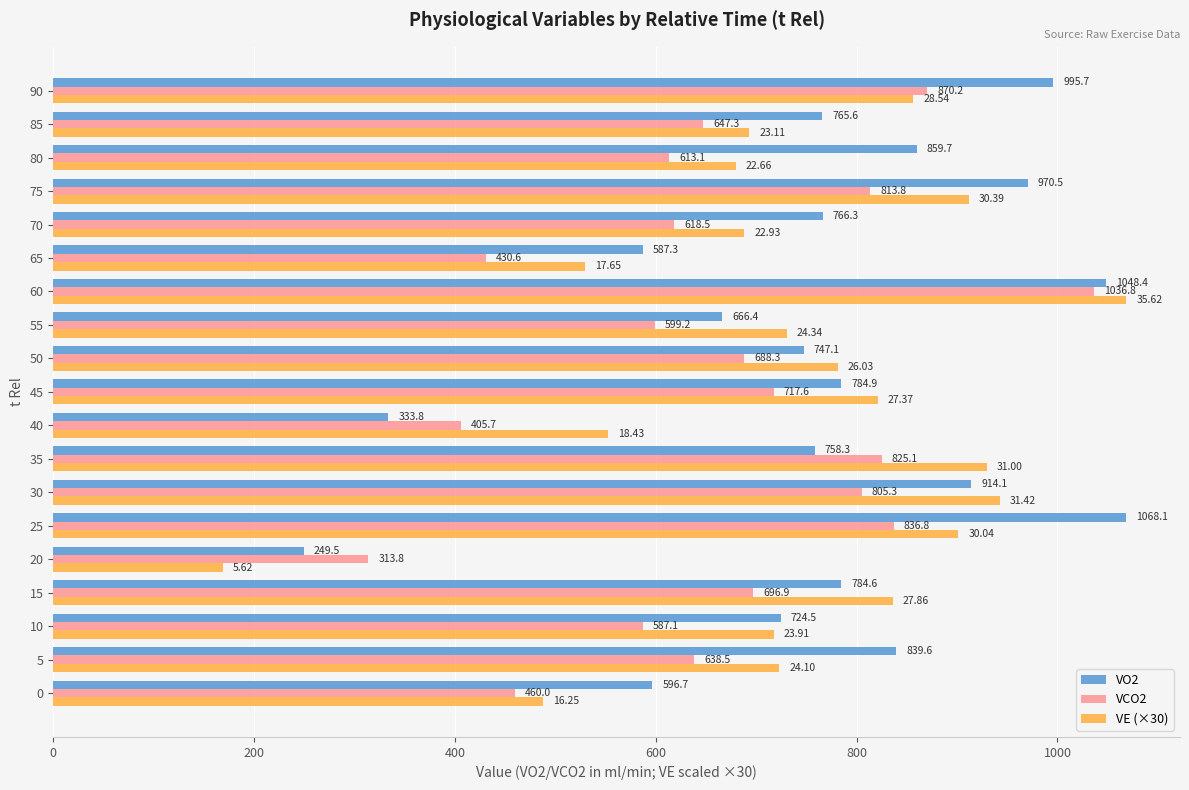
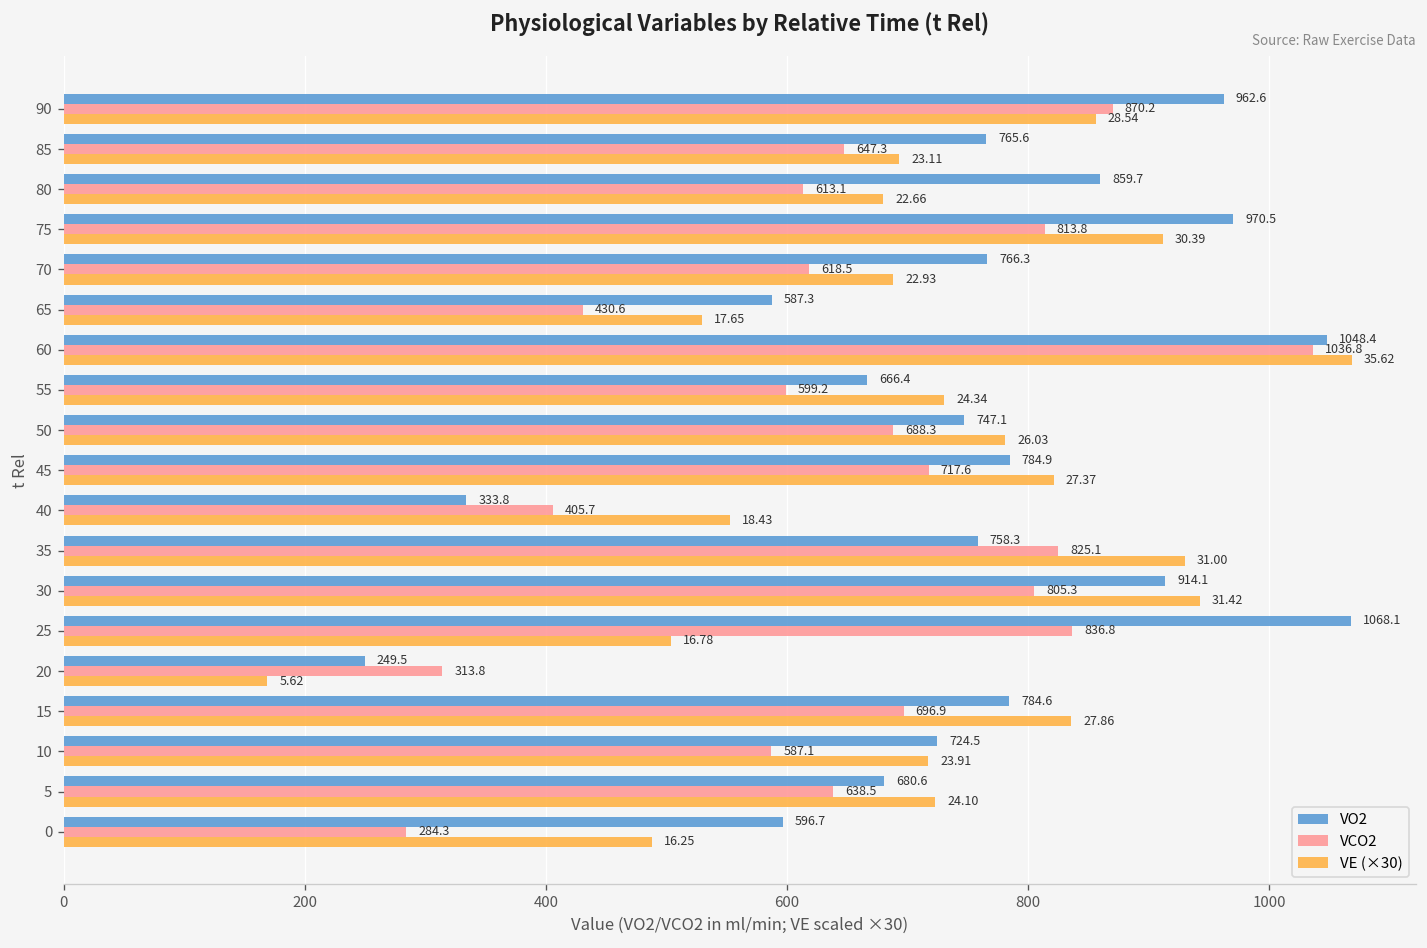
VO2, 90: 995.7 -> 962.6
VE (×30), 25: 30.04 -> 16.78
VO2, 5: 839.6 -> 680.6
VCO2, 0: 460.0 -> 284.3
